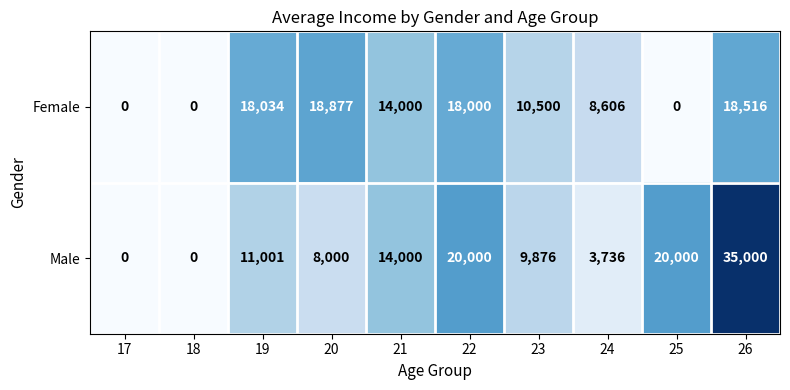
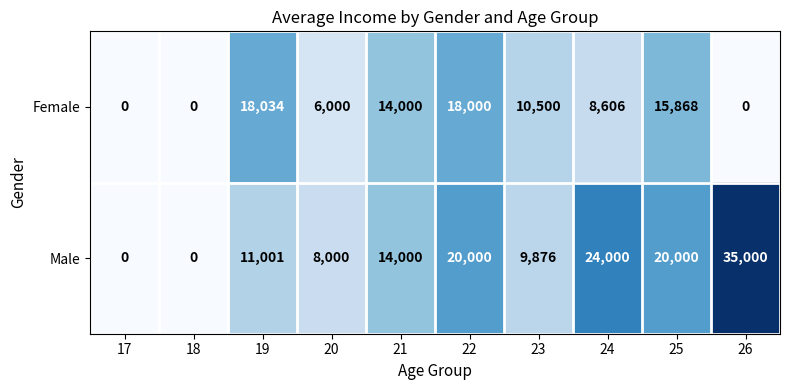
Female, 20: 18,877 -> 6,000
Female, 25: 0 -> 15,868
Female, 26: 18,516 -> 0
Male, 24: 3,736 -> 24,000
